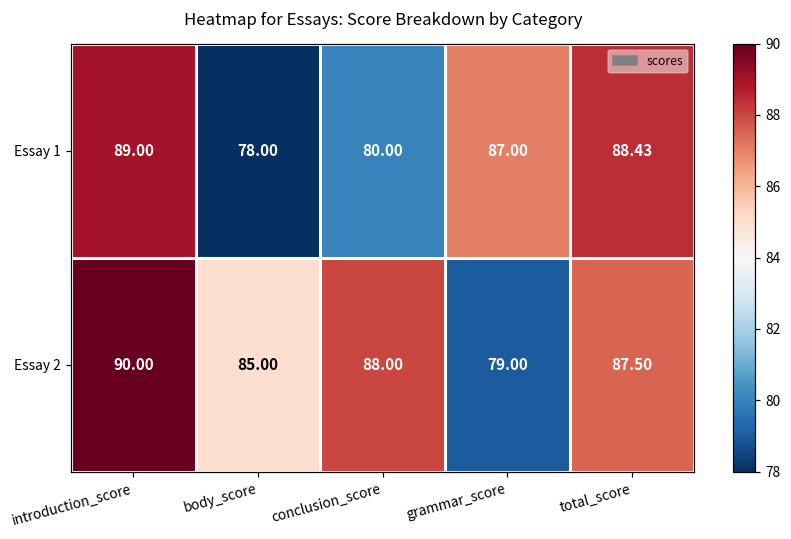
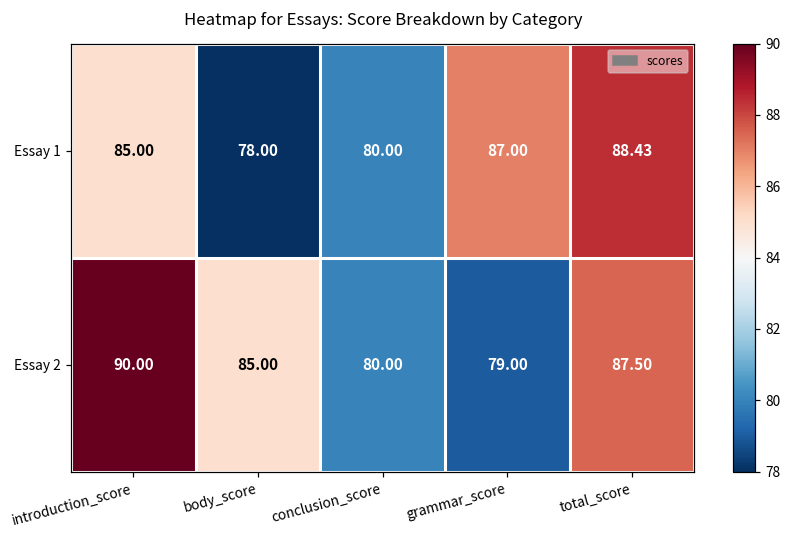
Essay 1, introduction_score: 89.00 -> 85.00
Essay 2, conclusion_score: 88.00 -> 80.00
